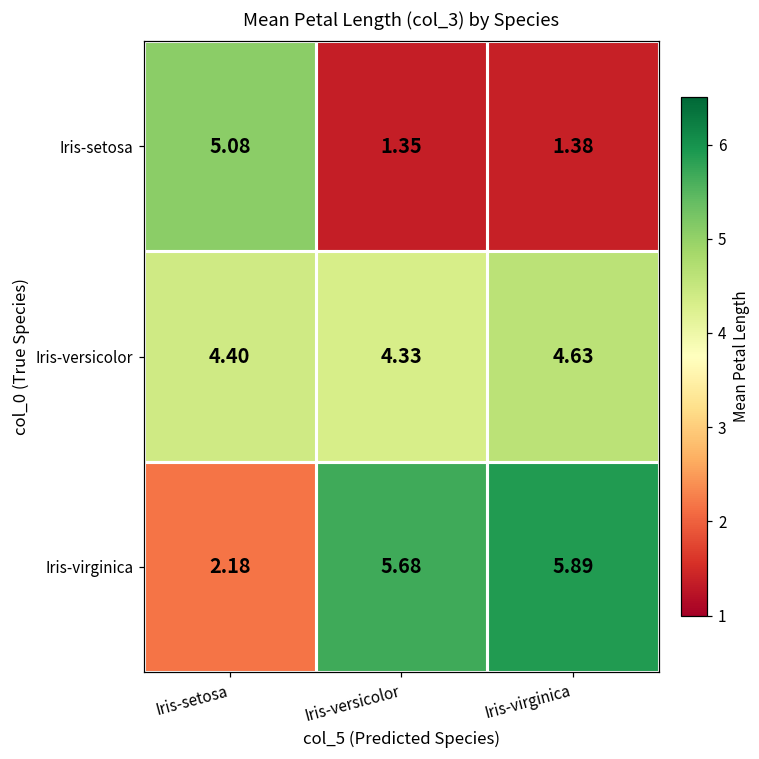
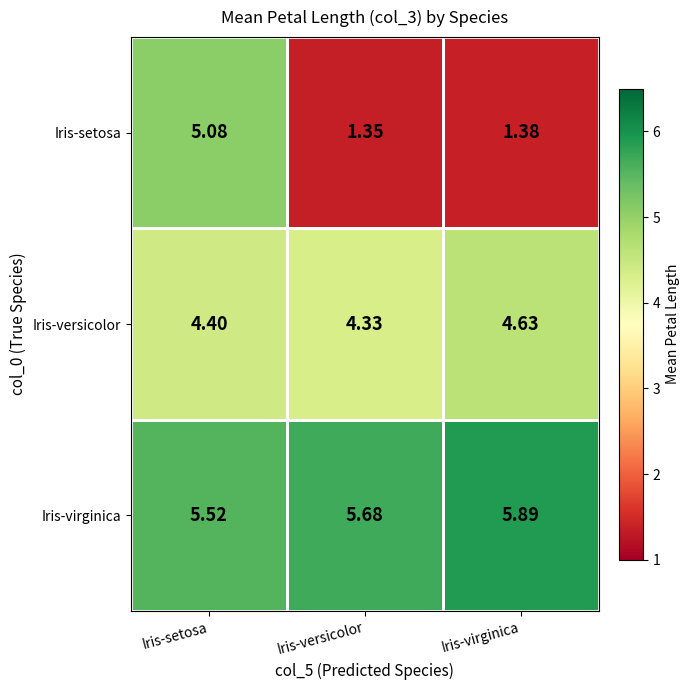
Iris-virginica, Iris-setosa: 2.18 -> 5.52
